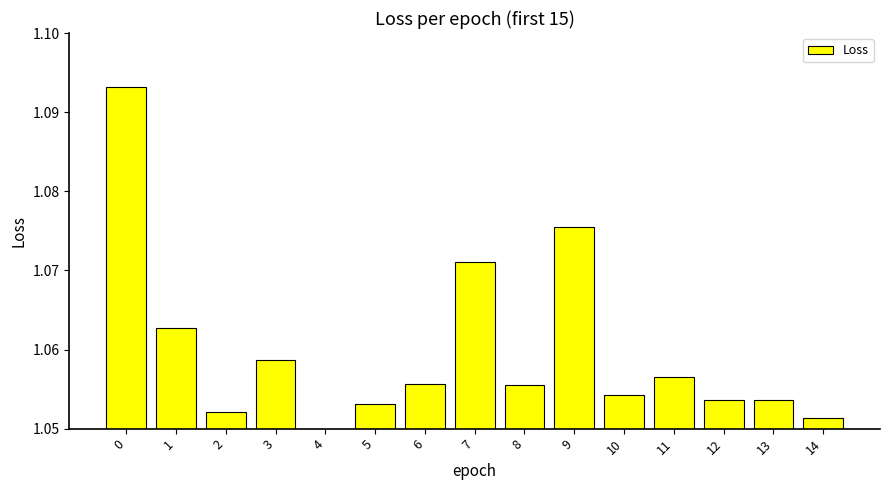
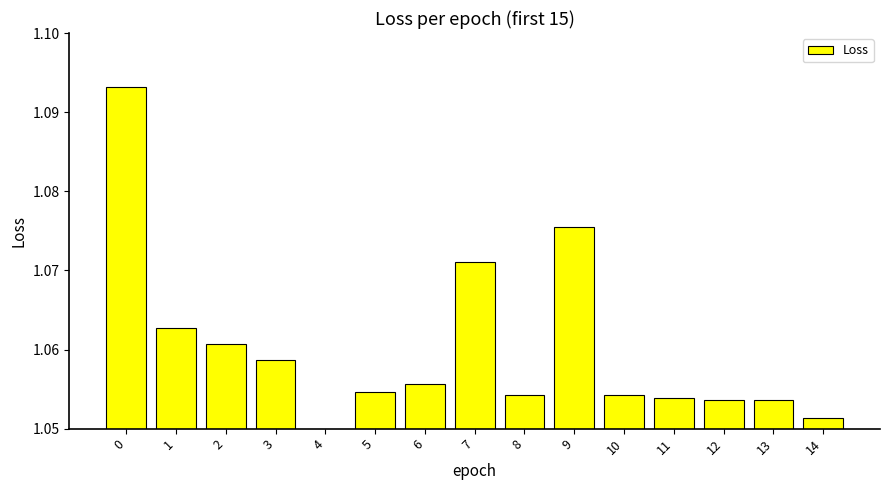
2: 1.052 -> 1.061
5: 1.053 -> 1.055
8: 1.056 -> 1.054
11: 1.057 -> 1.054
